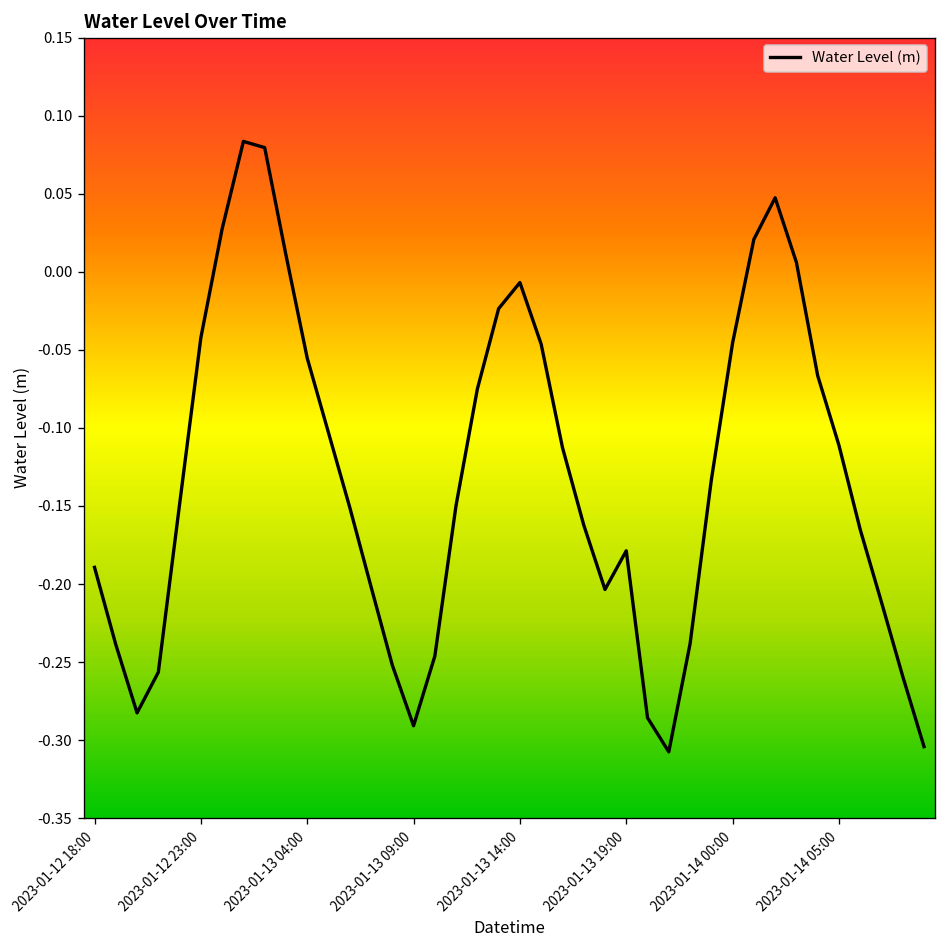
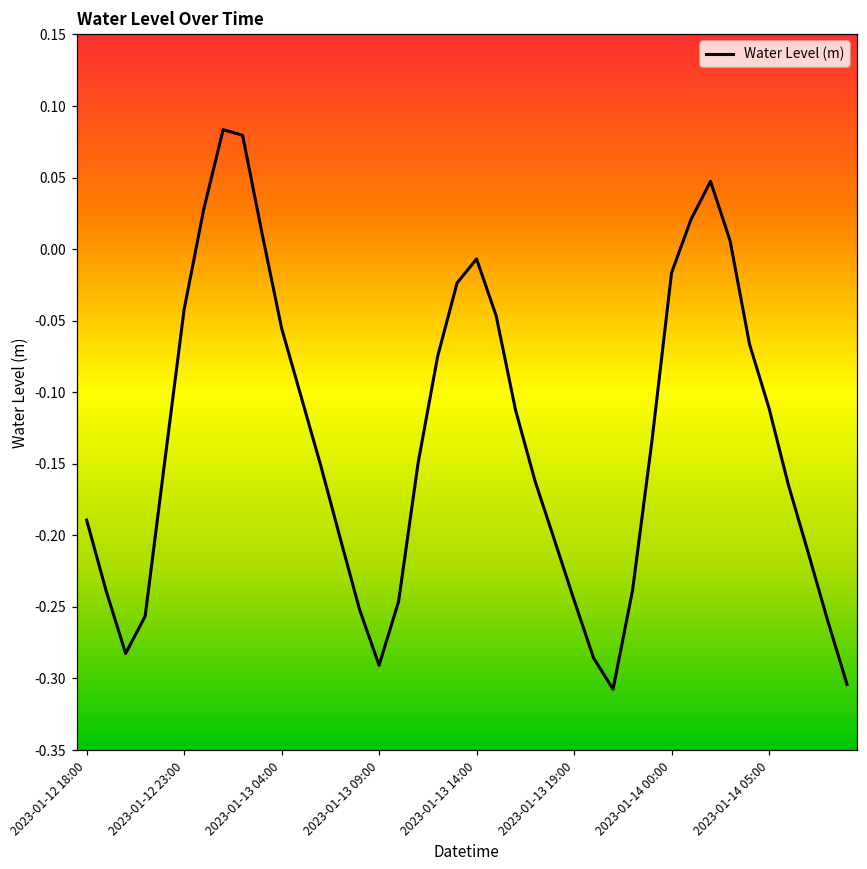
2023-01-13 19:00: -0.179 -> -0.245
2023-01-14 00:00: -0.046 -> -0.016
